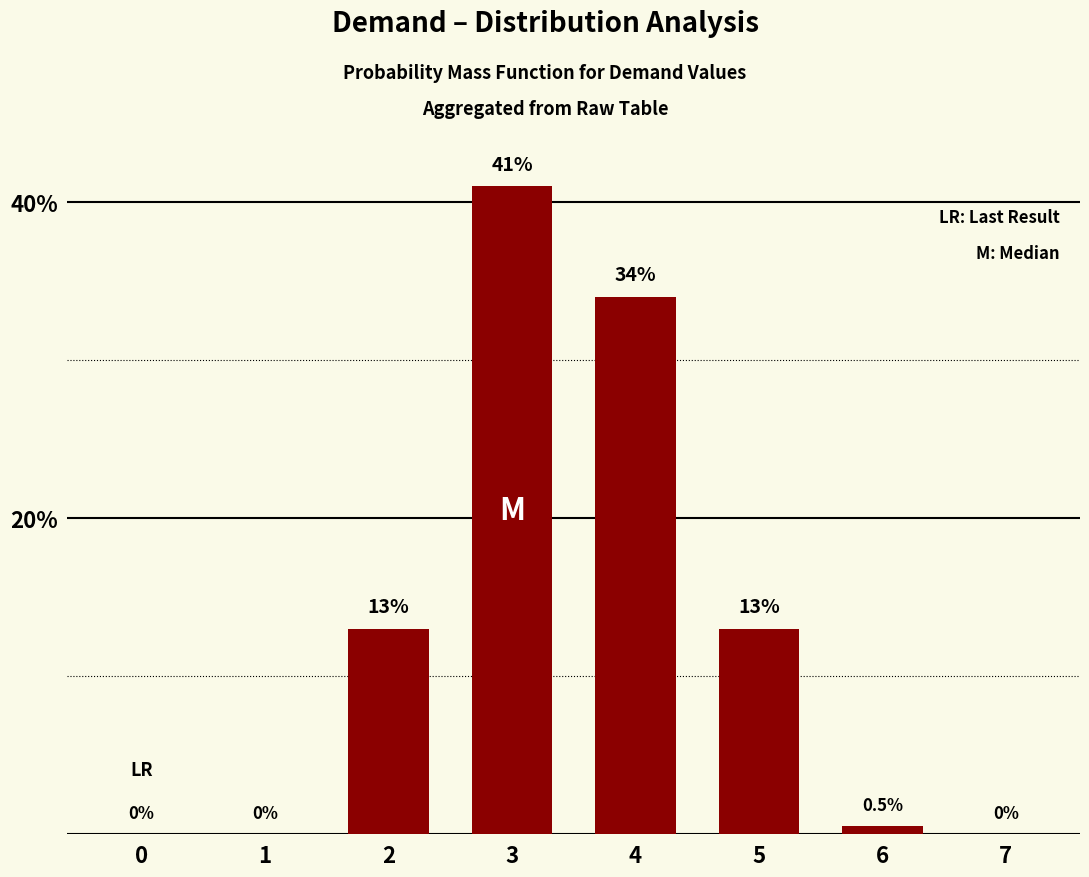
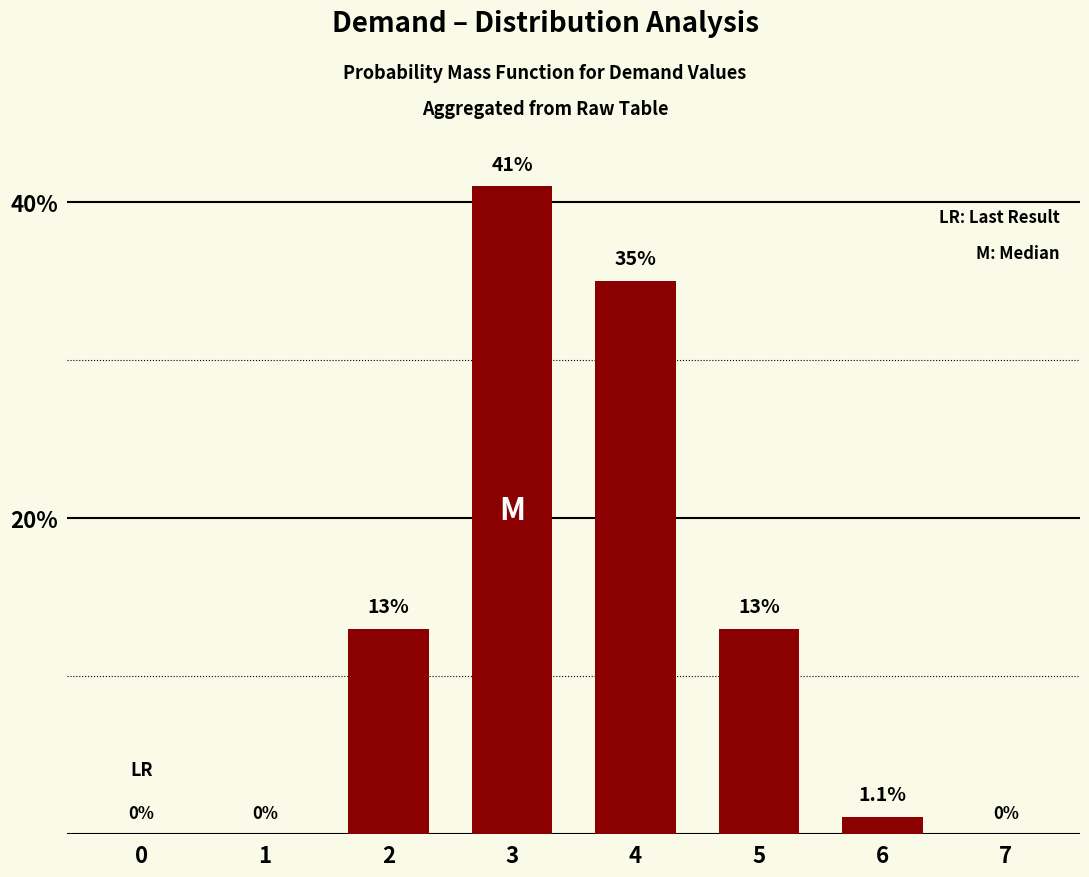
4: 34% -> 35%
6: 0.5% -> 1.1%
